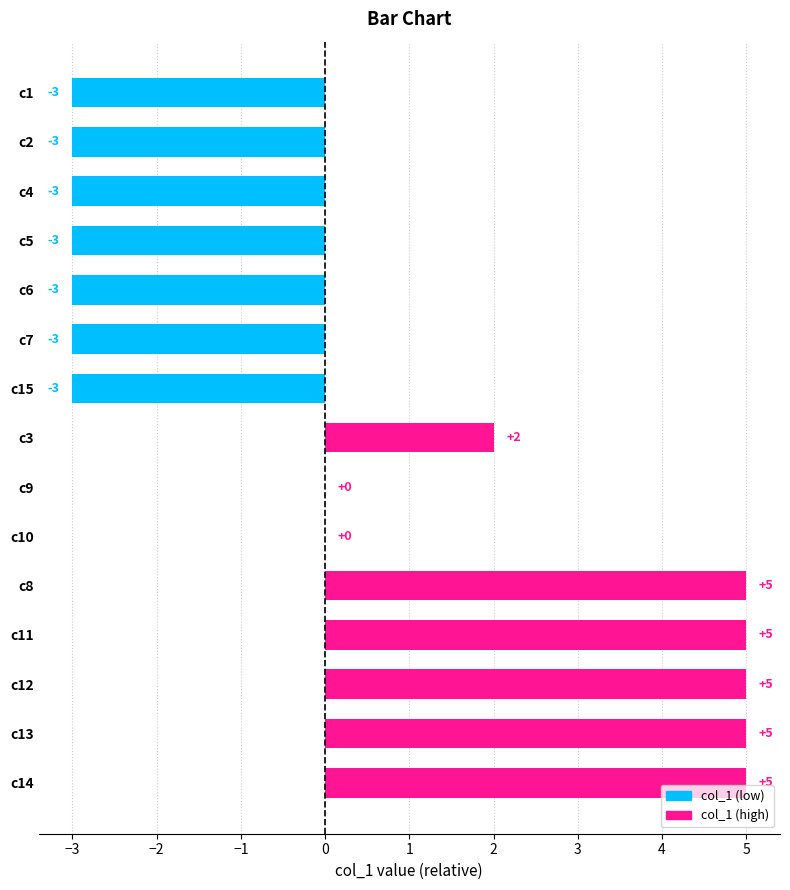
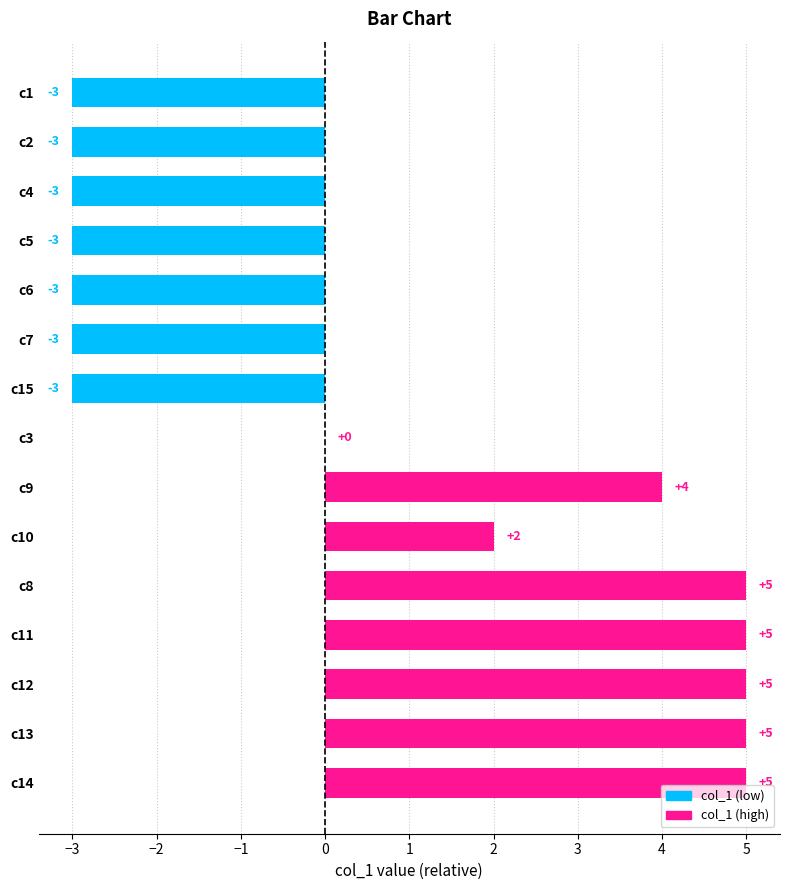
c3: +2 -> +0
c9: +0 -> +4
c10: +0 -> +2
